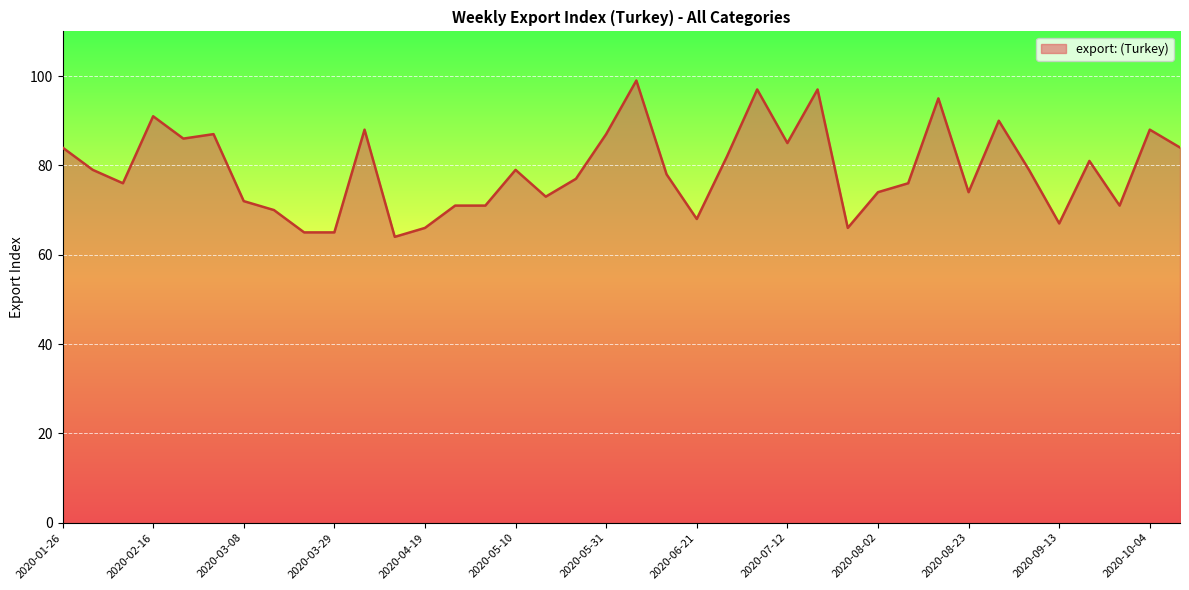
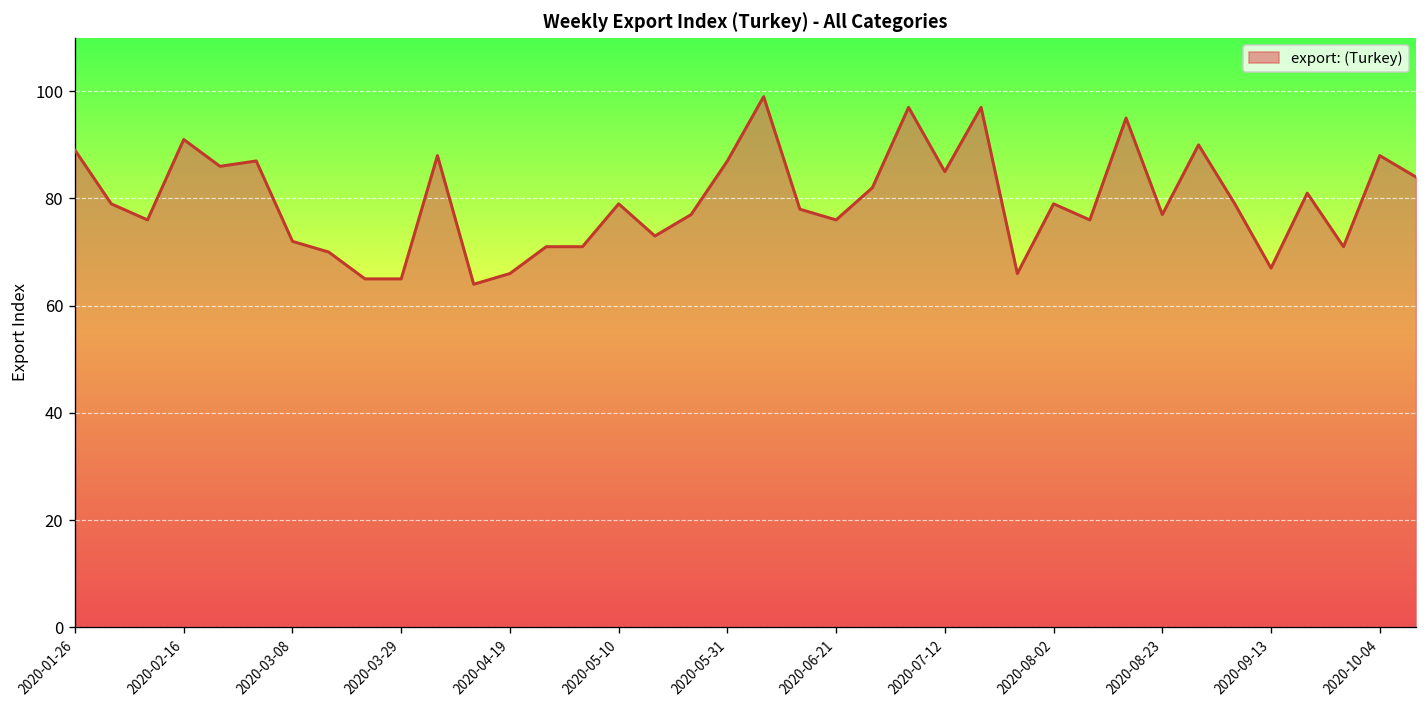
2020-01-26: 84 -> 89
2020-06-21: 68 -> 76
2020-08-02: 74 -> 79
2020-08-23: 74 -> 77
